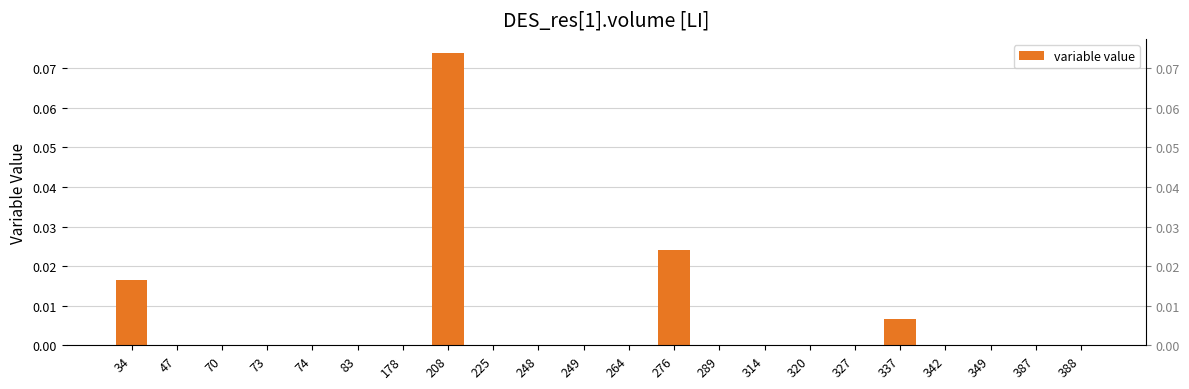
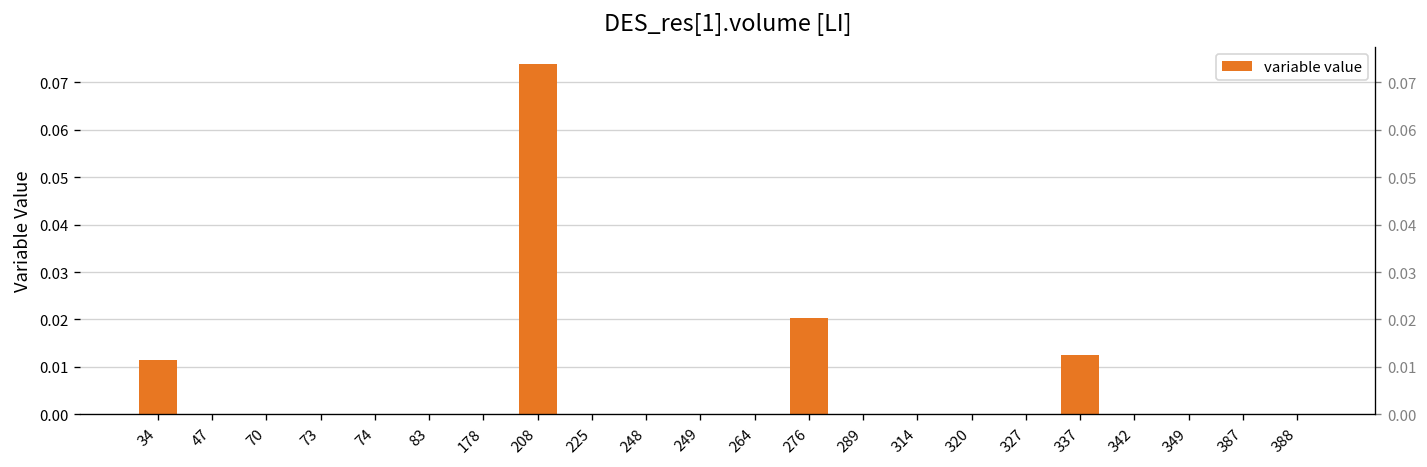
34: 0.017 -> 0.012
276: 0.024 -> 0.020
337: 0.007 -> 0.013
